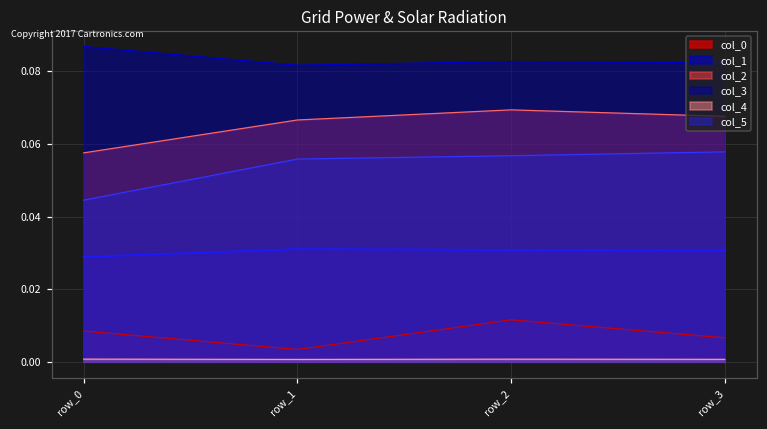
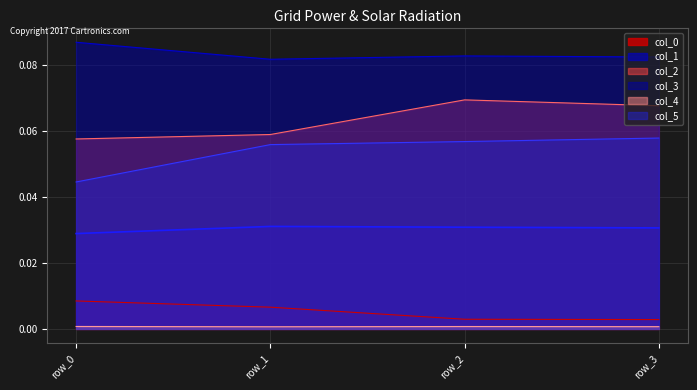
col_0, row_1: 0.003 -> 0.007
col_2, row_1: 0.067 -> 0.059
col_0, row_2: 0.012 -> 0.003
col_0, row_3: 0.007 -> 0.003
